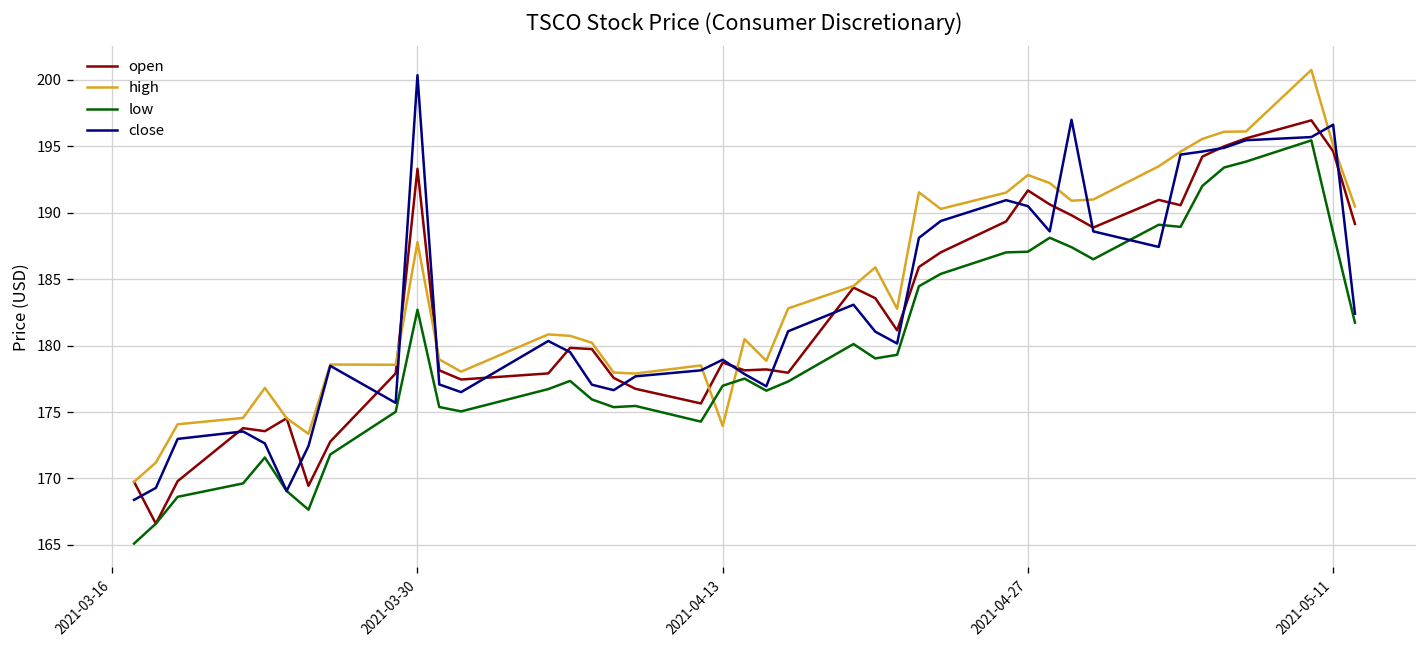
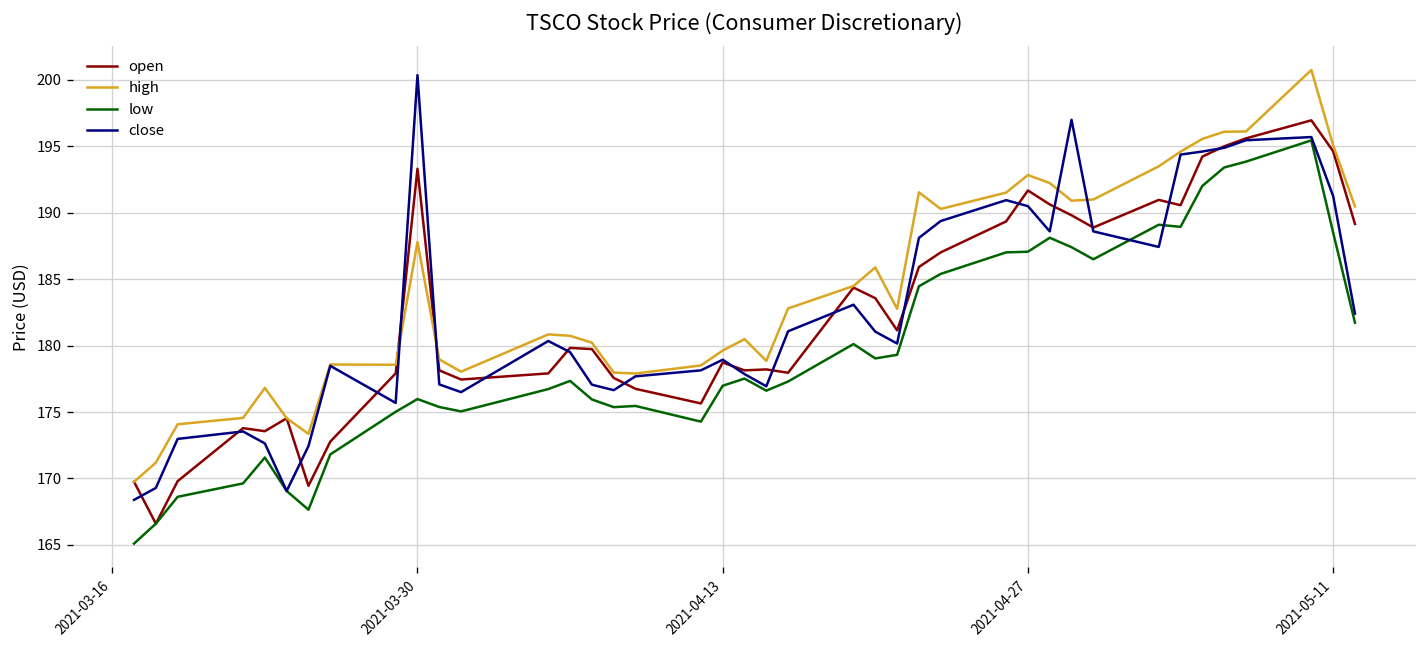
low, 2021-03-30: 182.7 -> 176.0
high, 2021-04-13: 174.0 -> 179.6
close, 2021-05-11: 196.6 -> 191.3
